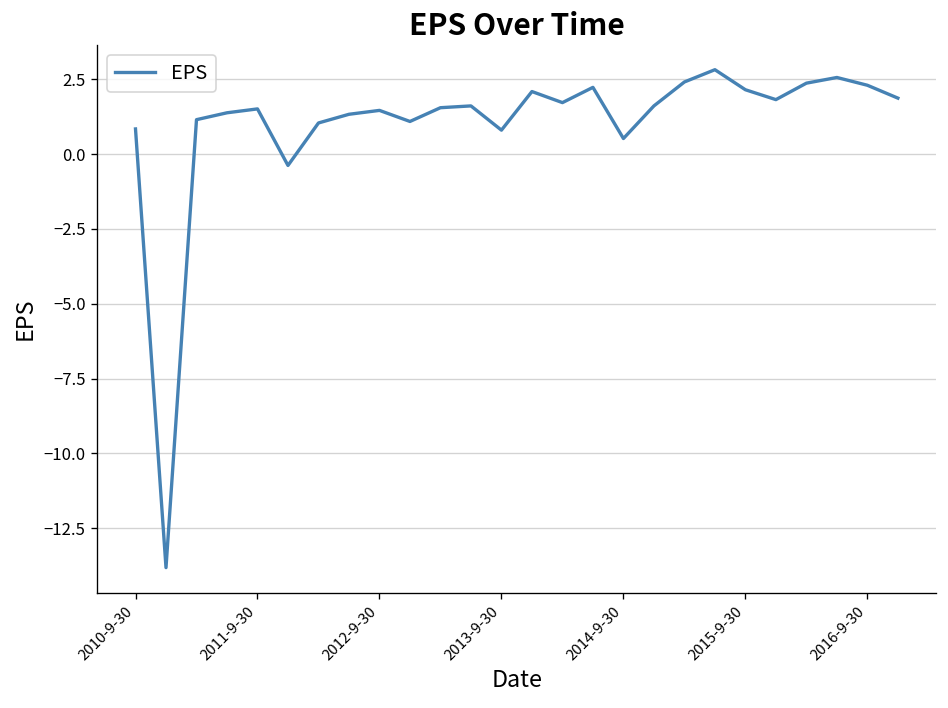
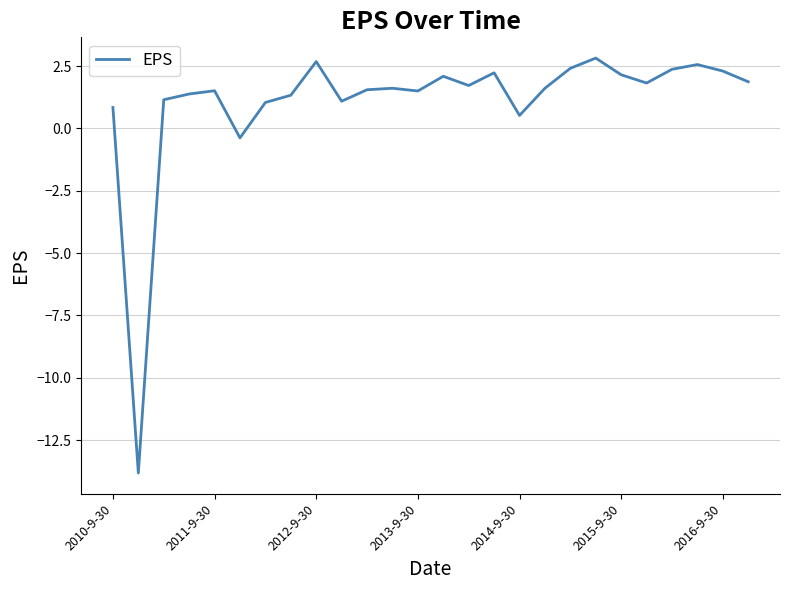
2012-9-30: 1.5 -> 2.7
2013-9-30: 0.8 -> 1.5
